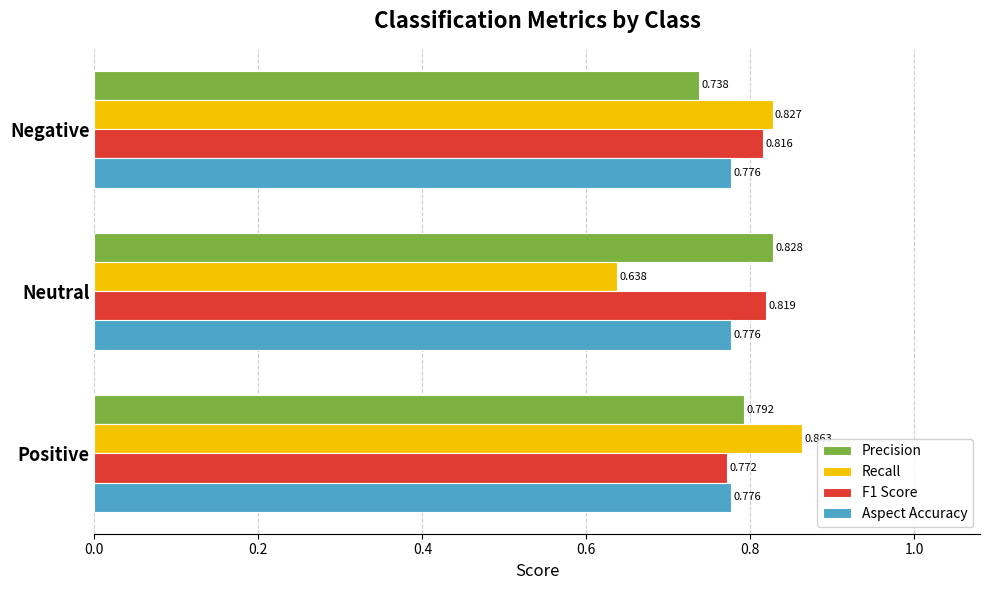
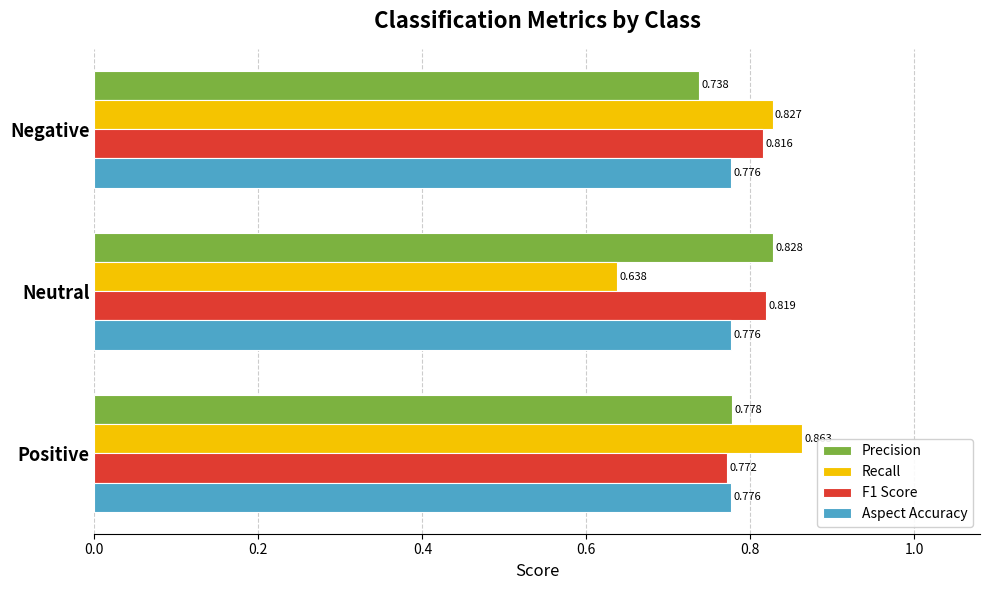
Precision, Positive: 0.792 -> 0.778
